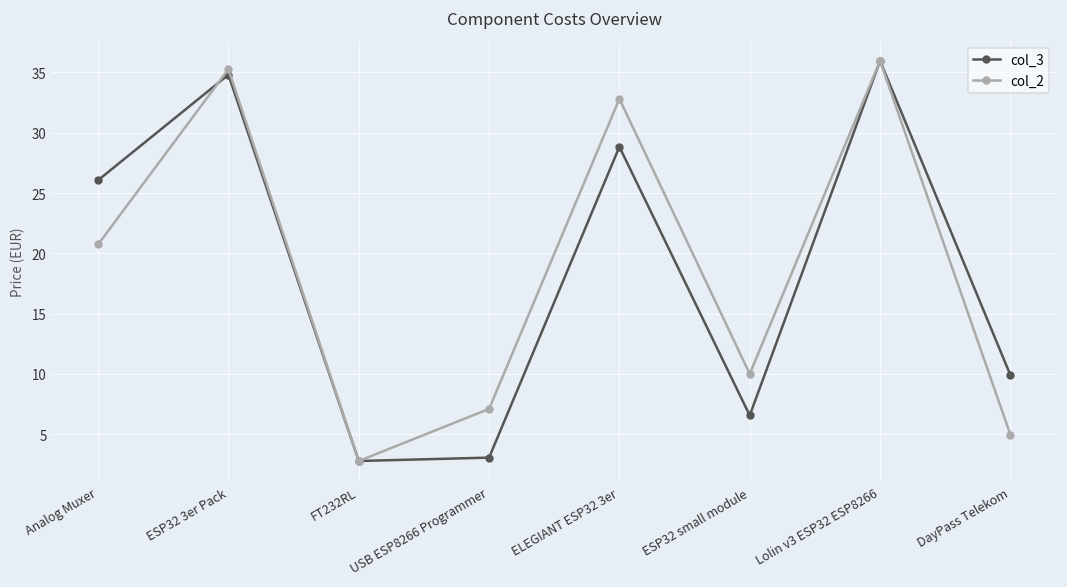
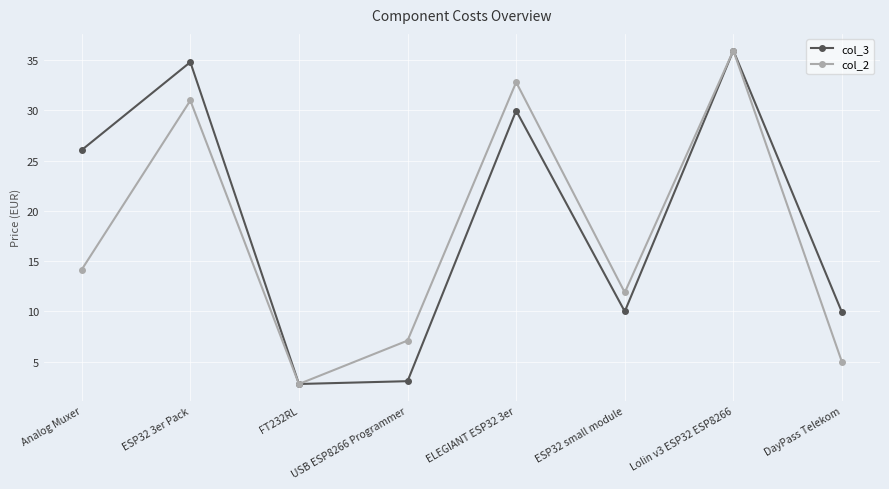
col_2, Analog Muxer: 20.7 -> 14.2
col_2, ESP32 3er Pack: 35.3 -> 31.0
col_3, ELEGIANT ESP32 3er: 28.8 -> 30.0
col_3, ESP32 small module: 6.6 -> 10.0
col_2, ESP32 small module: 10.0 -> 11.9
